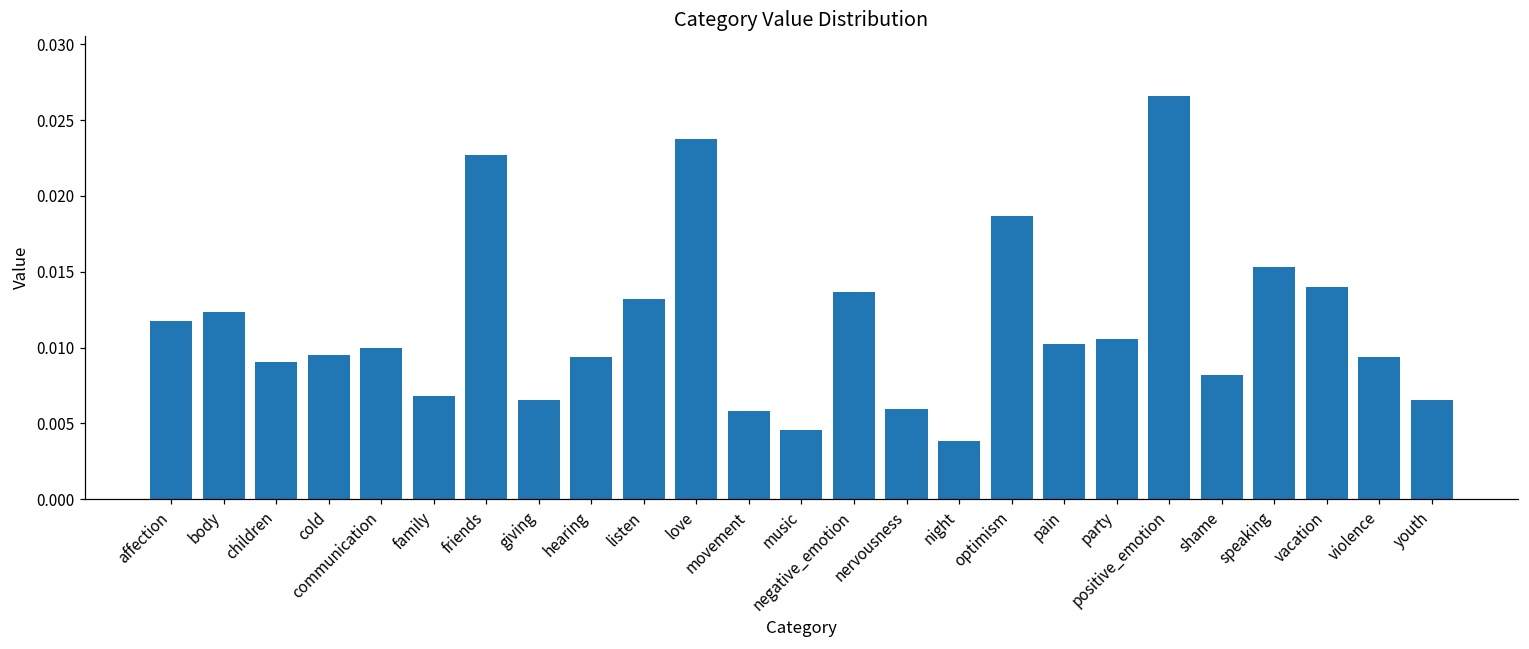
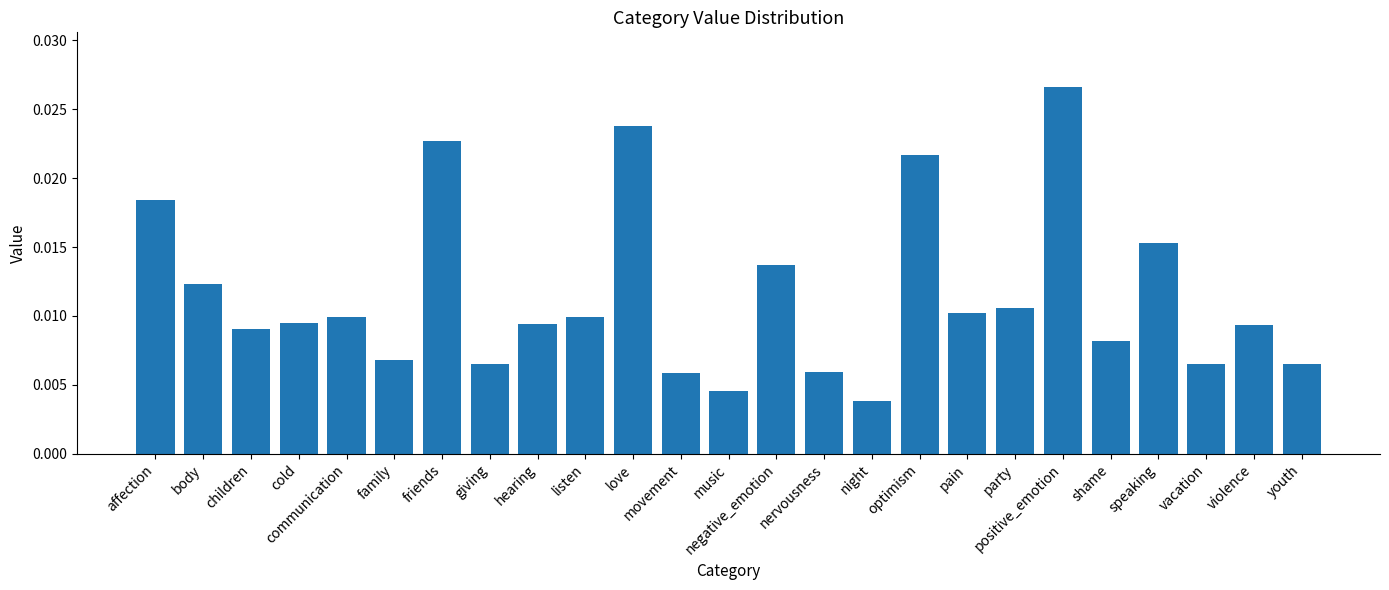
affection: 0.0118 -> 0.0184
listen: 0.0132 -> 0.0100
optimism: 0.0186 -> 0.0217
vacation: 0.0140 -> 0.0065
